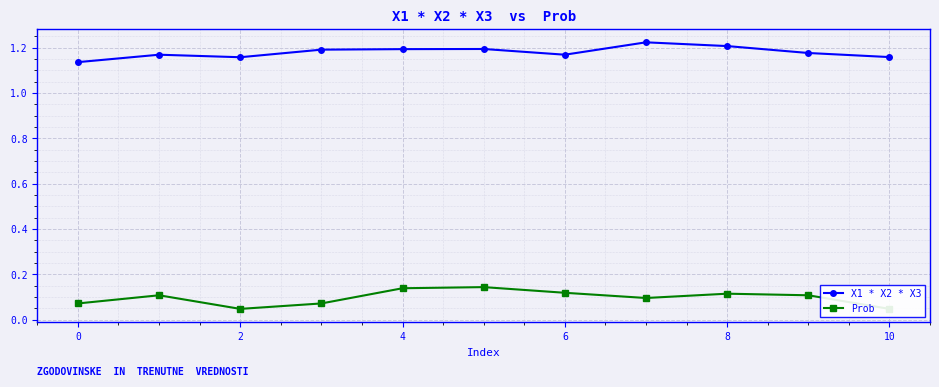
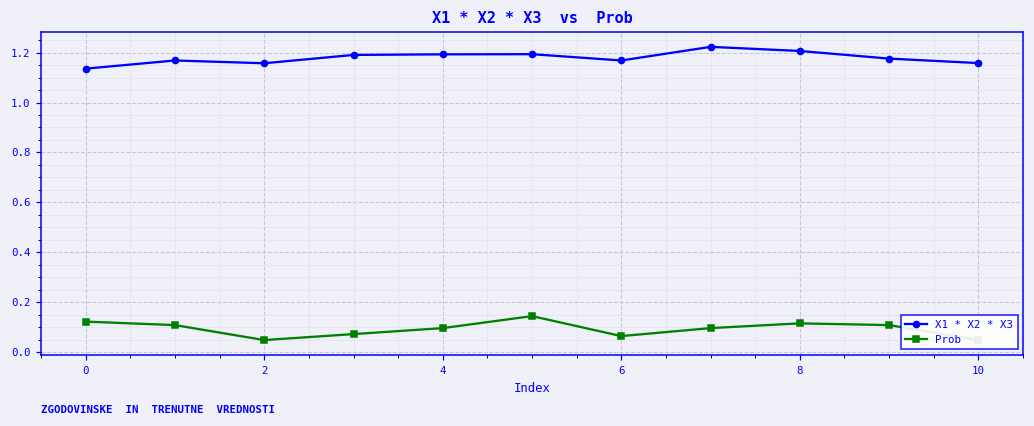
Prob, 0: 0.07 -> 0.12
Prob, 4: 0.14 -> 0.10
Prob, 6: 0.12 -> 0.06
